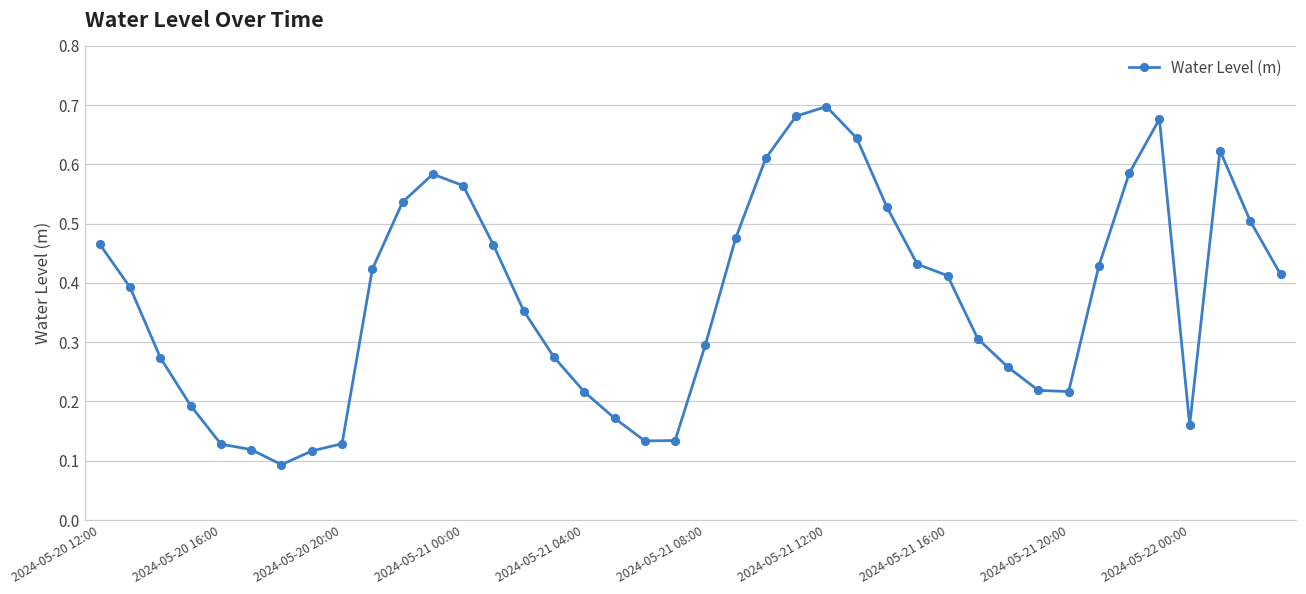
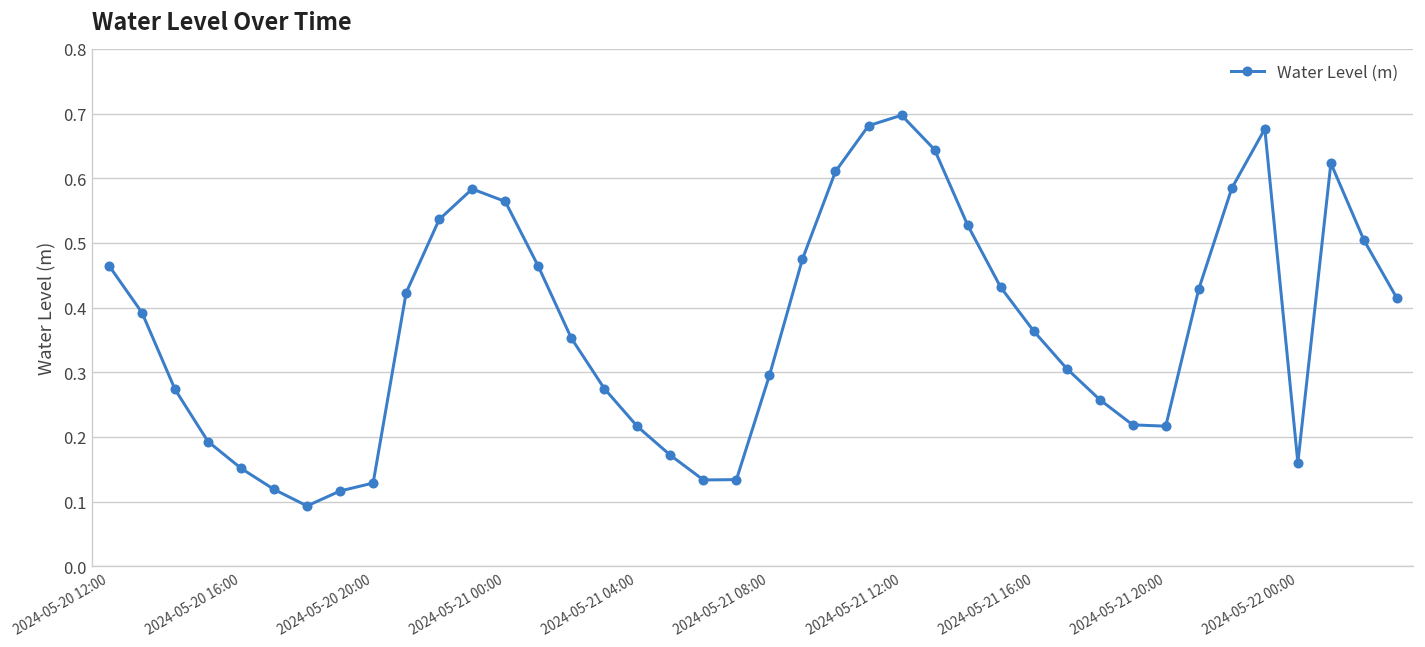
2024-05-20 16:00: 0.13 -> 0.15
2024-05-21 16:00: 0.41 -> 0.36
